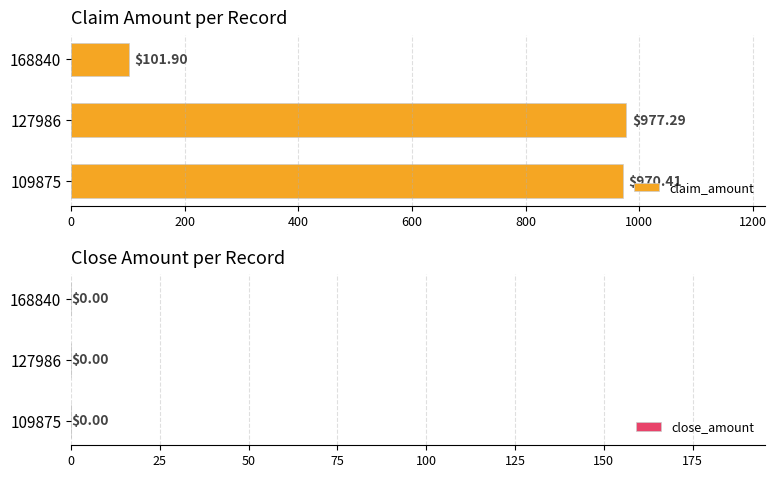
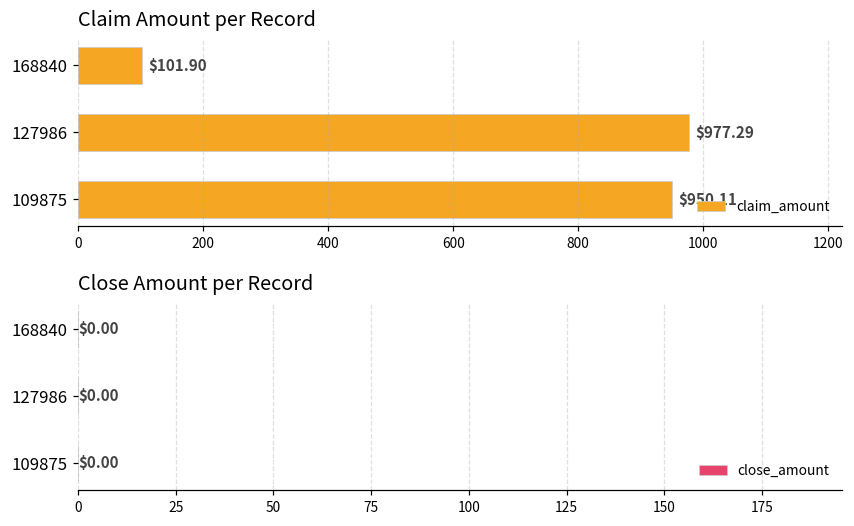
Claim Amount per Record, 109875: $970.41 -> $950.11
